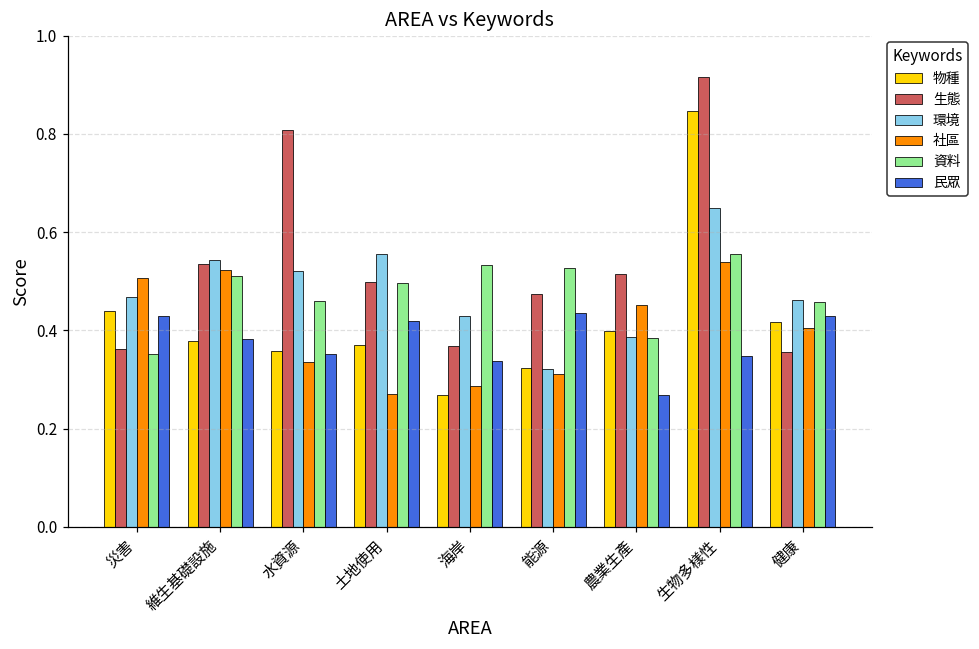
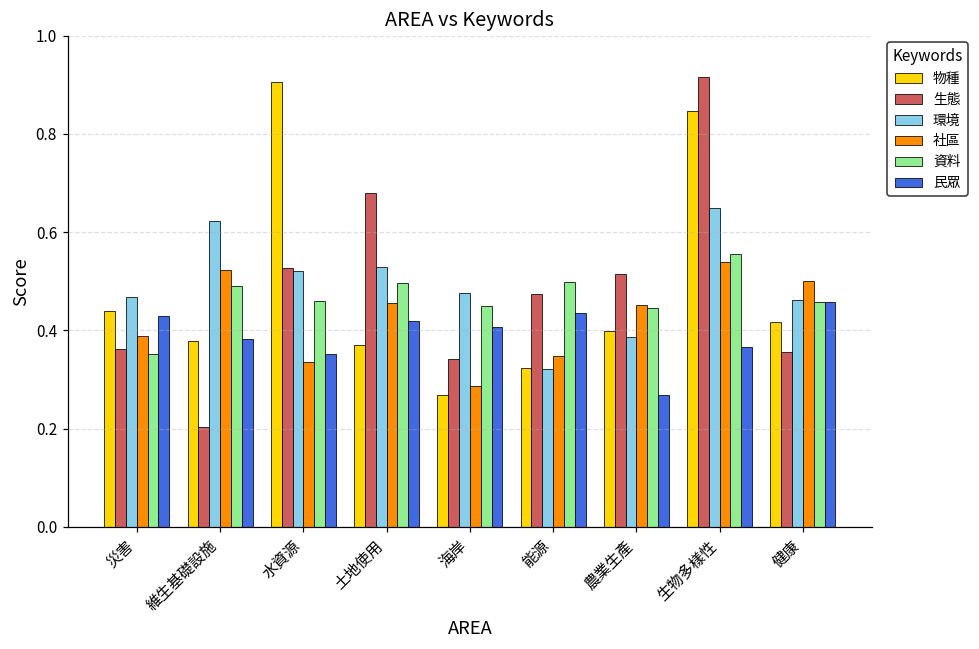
社區, 災害: 0.51 -> 0.39
生態, 維生基礎設施: 0.53 -> 0.20
環境, 維生基礎設施: 0.54 -> 0.62
資料, 維生基礎設施: 0.51 -> 0.49
物種, 水資源: 0.36 -> 0.91
生態, 水資源: 0.81 -> 0.53
生態, 土地使用: 0.50 -> 0.68
環境, 土地使用: 0.55 -> 0.53
社區, 土地使用: 0.27 -> 0.46
生態, 海岸: 0.37 -> 0.34
環境, 海岸: 0.43 -> 0.48
資料, 海岸: 0.53 -> 0.45
民眾, 海岸: 0.34 -> 0.41
社區, 能源: 0.31 -> 0.35
資料, 能源: 0.53 -> 0.50
資料, 農業生產: 0.38 -> 0.45
民眾, 生物多樣性: 0.35 -> 0.37
社區, 健康: 0.40 -> 0.50
民眾, 健康: 0.43 -> 0.46
